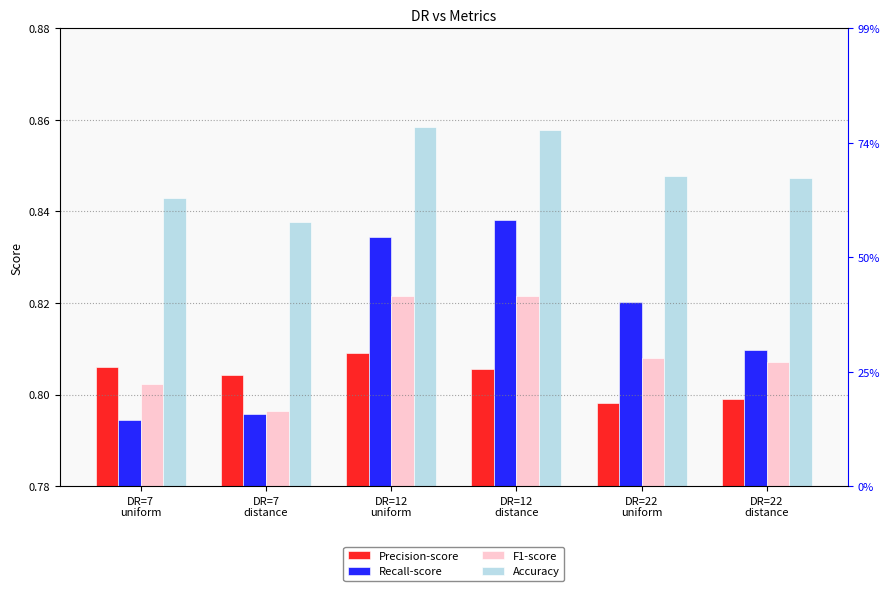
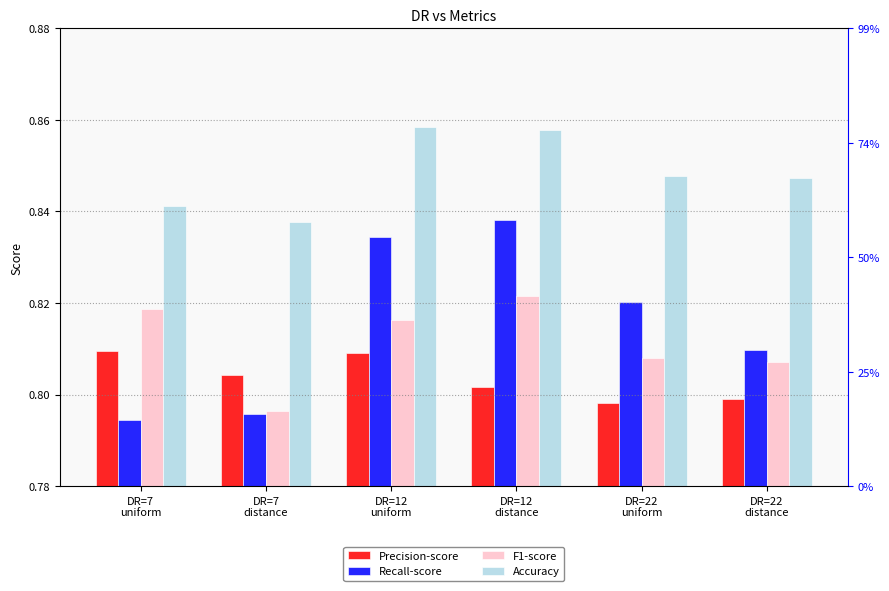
Precision-score, DR=7 uniform: 0.806 -> 0.809
F1-score, DR=7 uniform: 0.802 -> 0.819
Accuracy, DR=7 uniform: 0.843 -> 0.841
F1-score, DR=12 uniform: 0.821 -> 0.816
Precision-score, DR=12 distance: 0.806 -> 0.802
